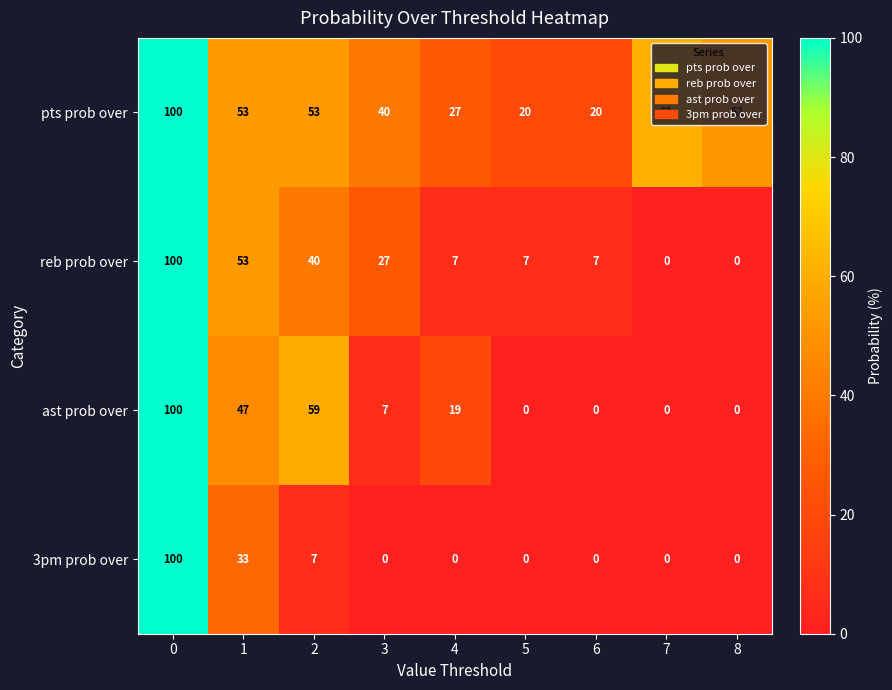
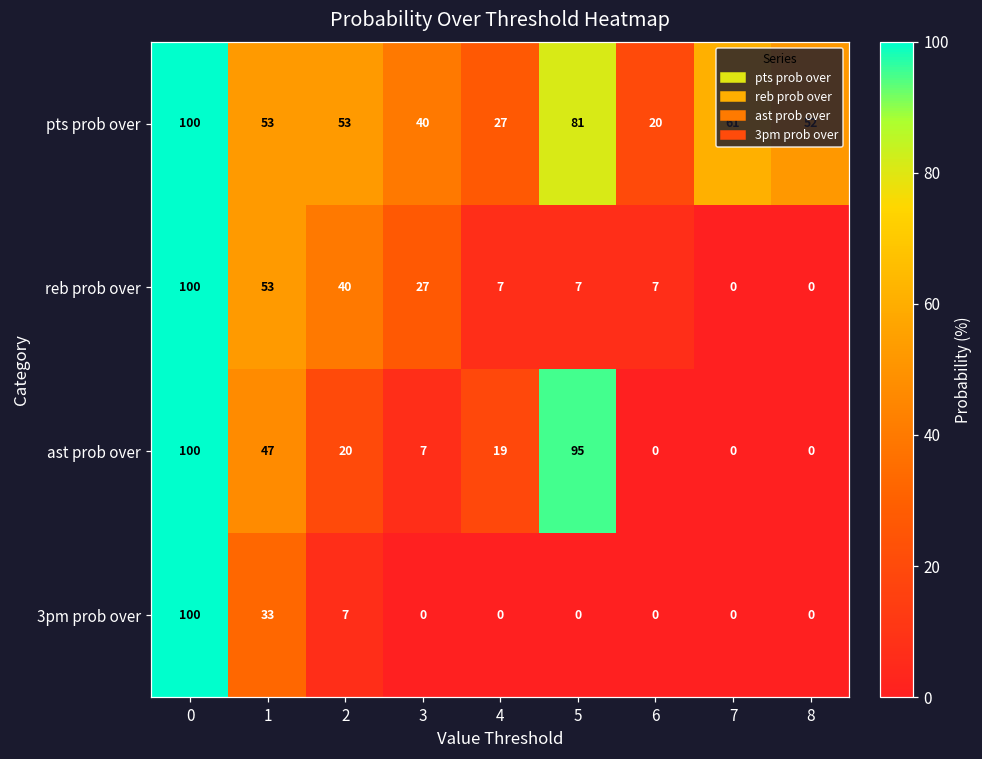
pts prob over, 5: 20 -> 81
ast prob over, 2: 59 -> 20
ast prob over, 5: 0 -> 95
